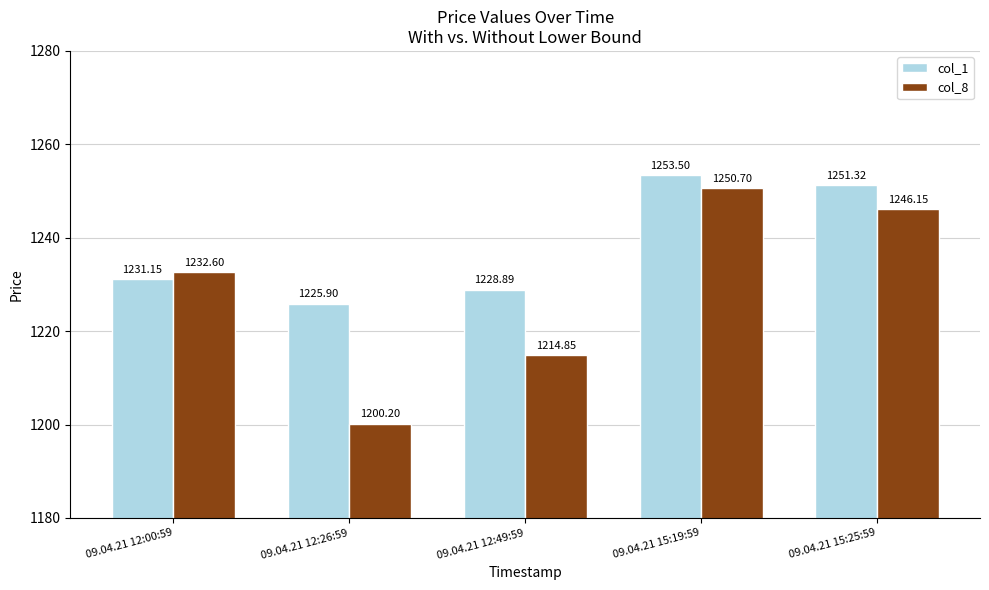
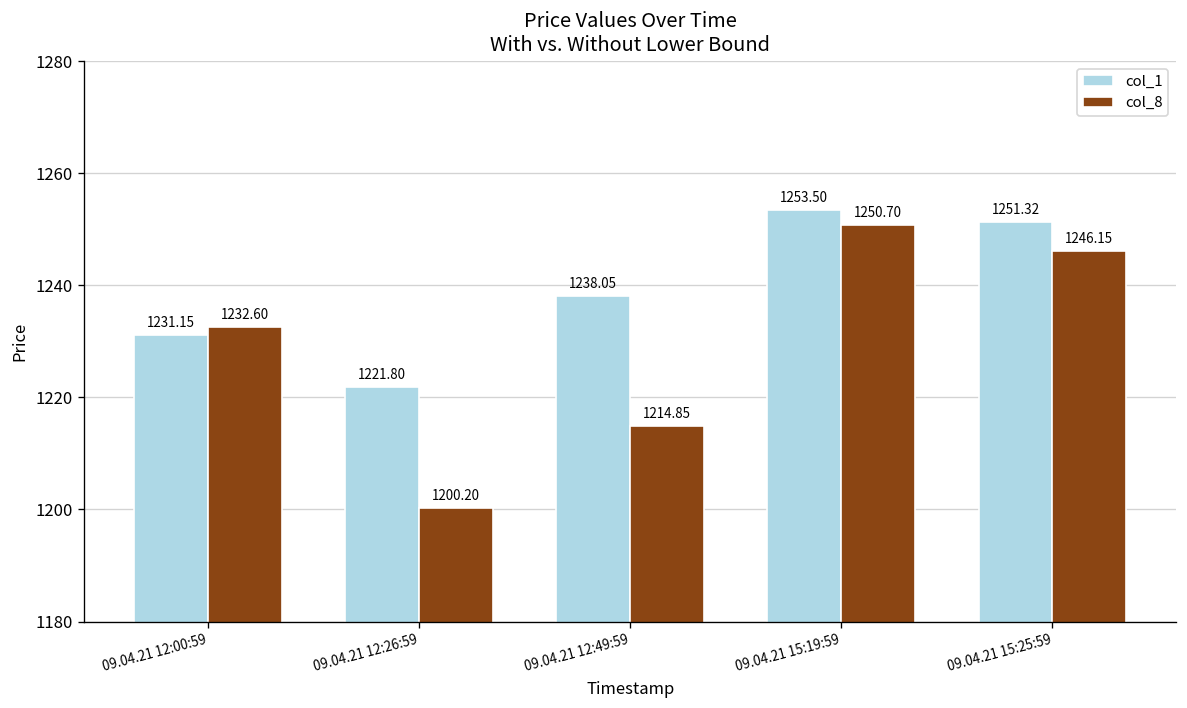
col_1, 09.04.21 12:26:59: 1225.90 -> 1221.80
col_1, 09.04.21 12:49:59: 1228.89 -> 1238.05
